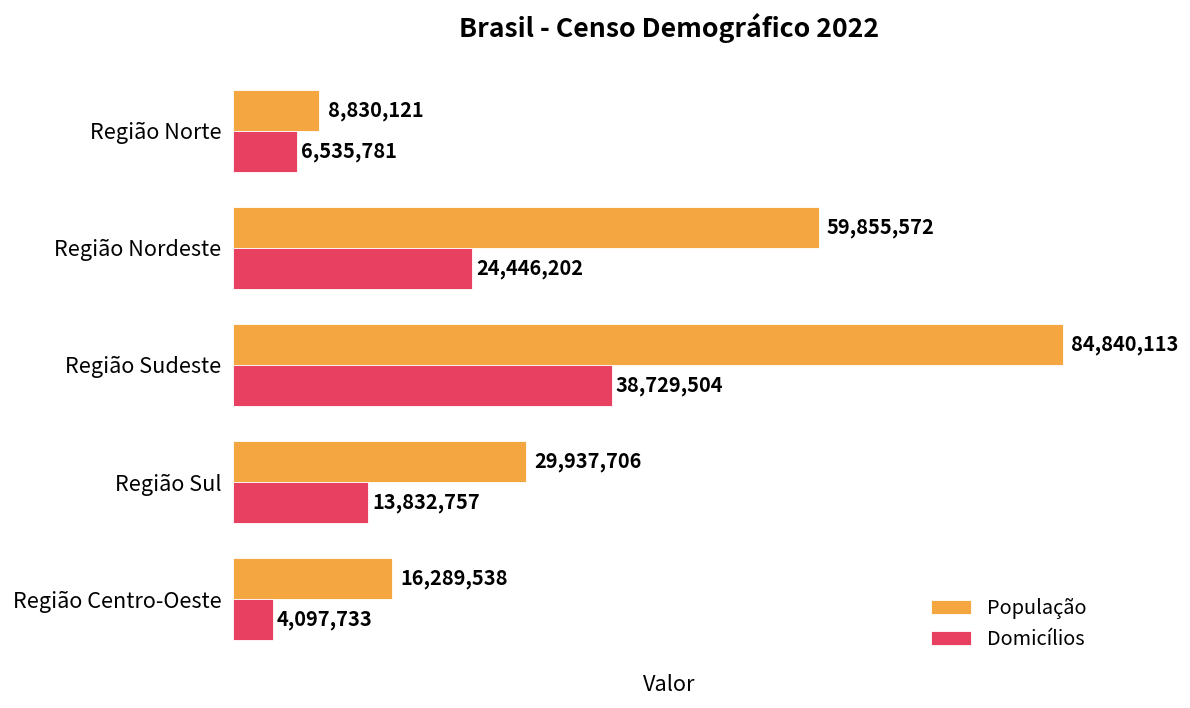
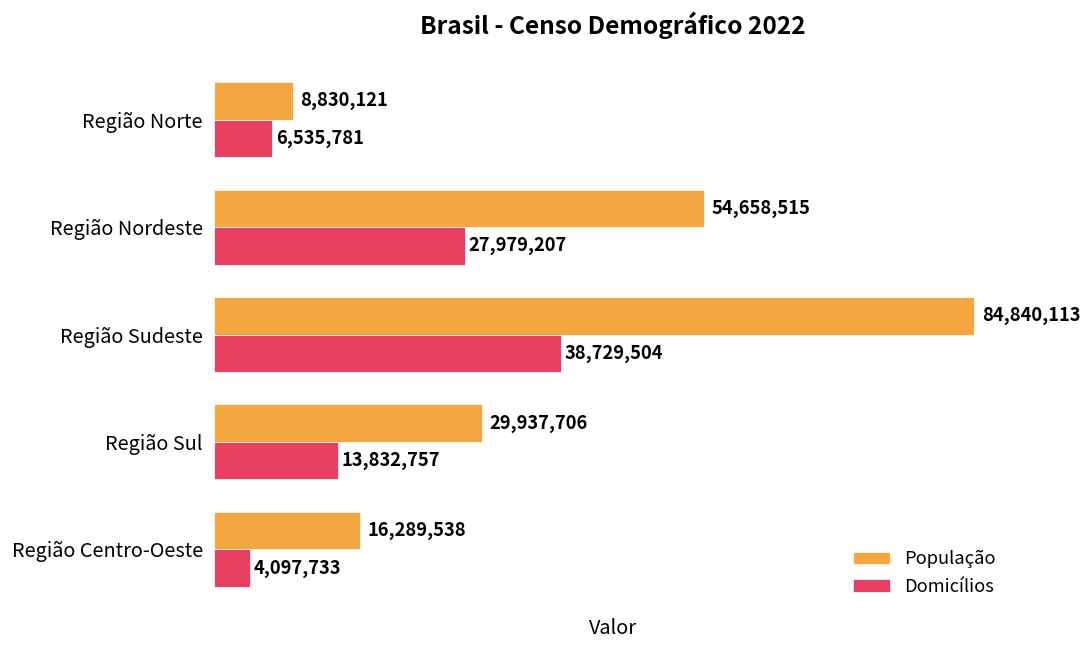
População, Região Nordeste: 59,855,572 -> 54,658,515
Domicílios, Região Nordeste: 24,446,202 -> 27,979,207
